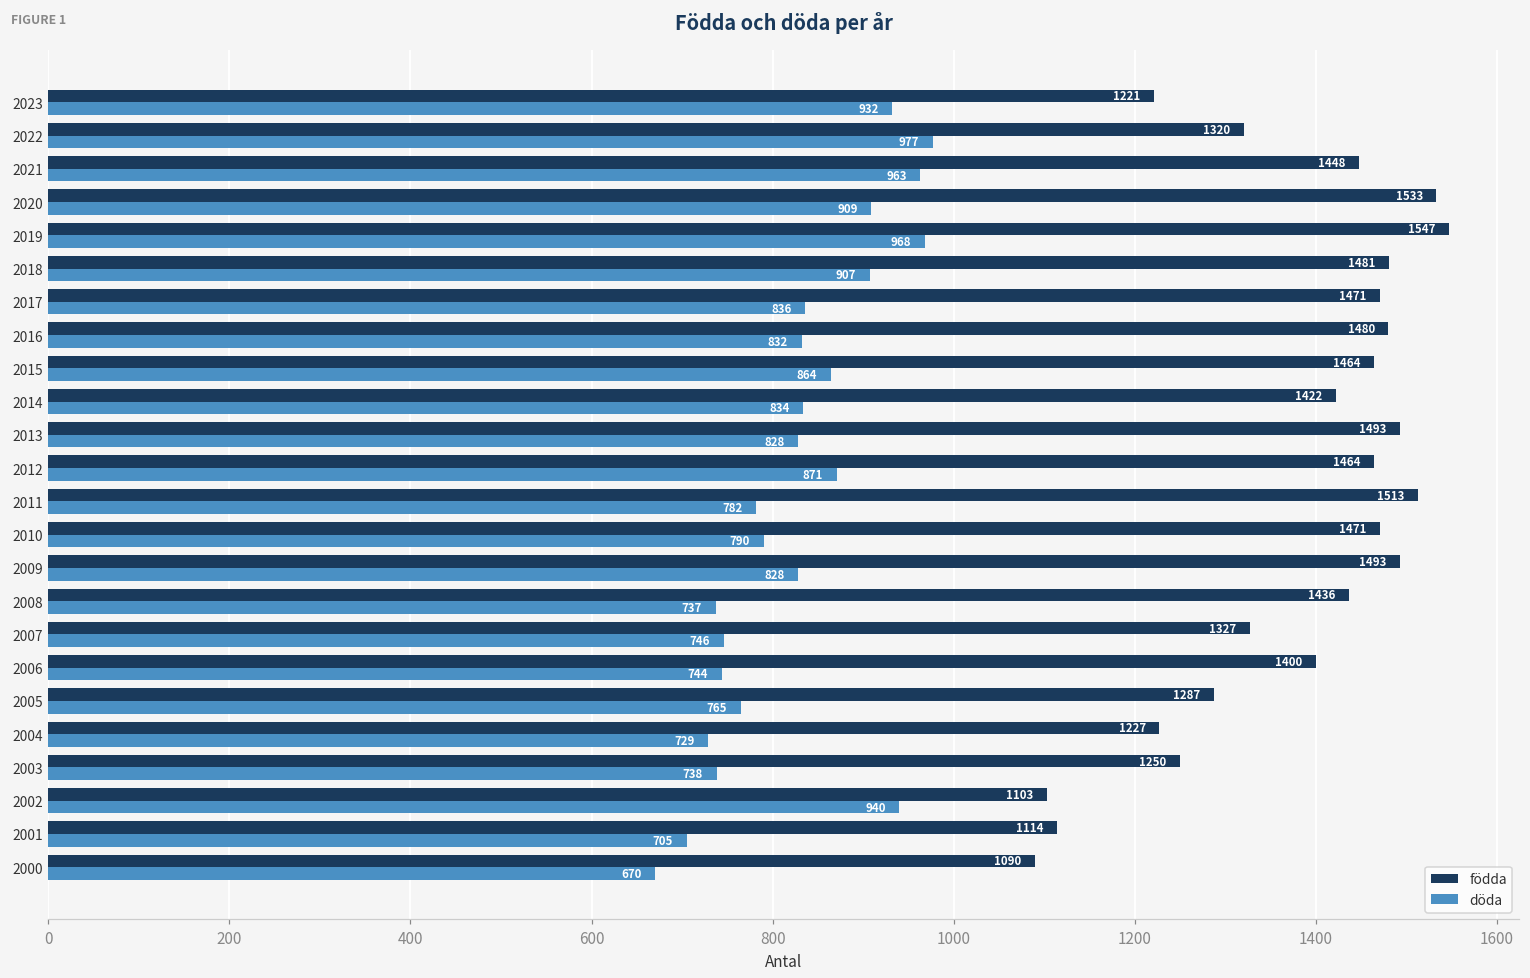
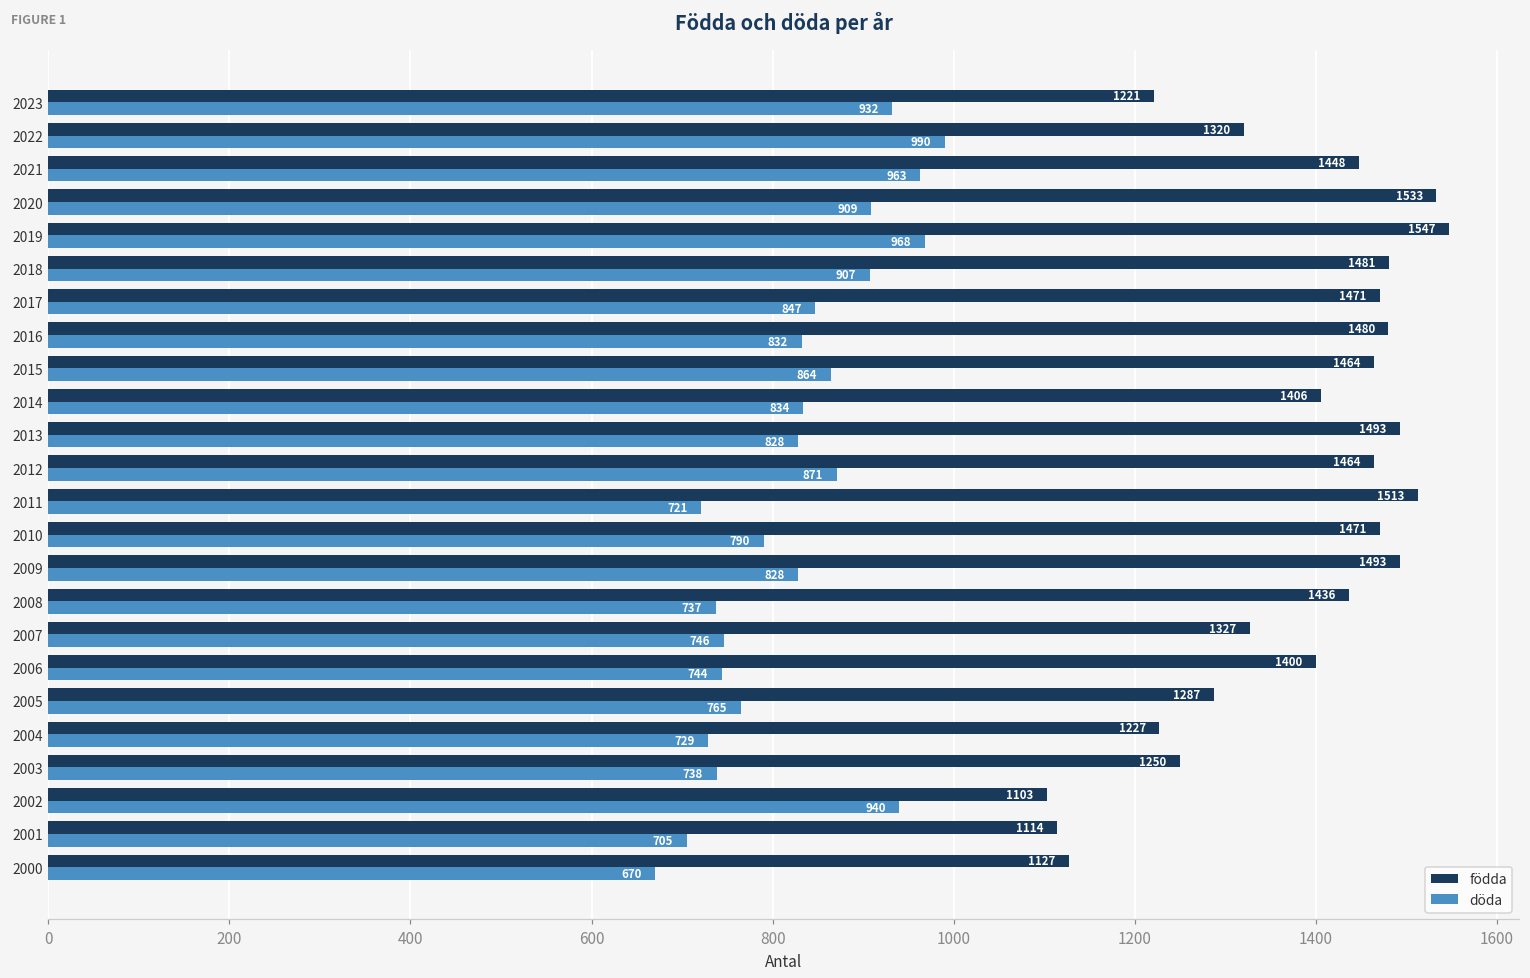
döda, 2022: 977 -> 990
döda, 2017: 836 -> 847
födda, 2014: 1422 -> 1406
döda, 2011: 782 -> 721
födda, 2000: 1090 -> 1127
